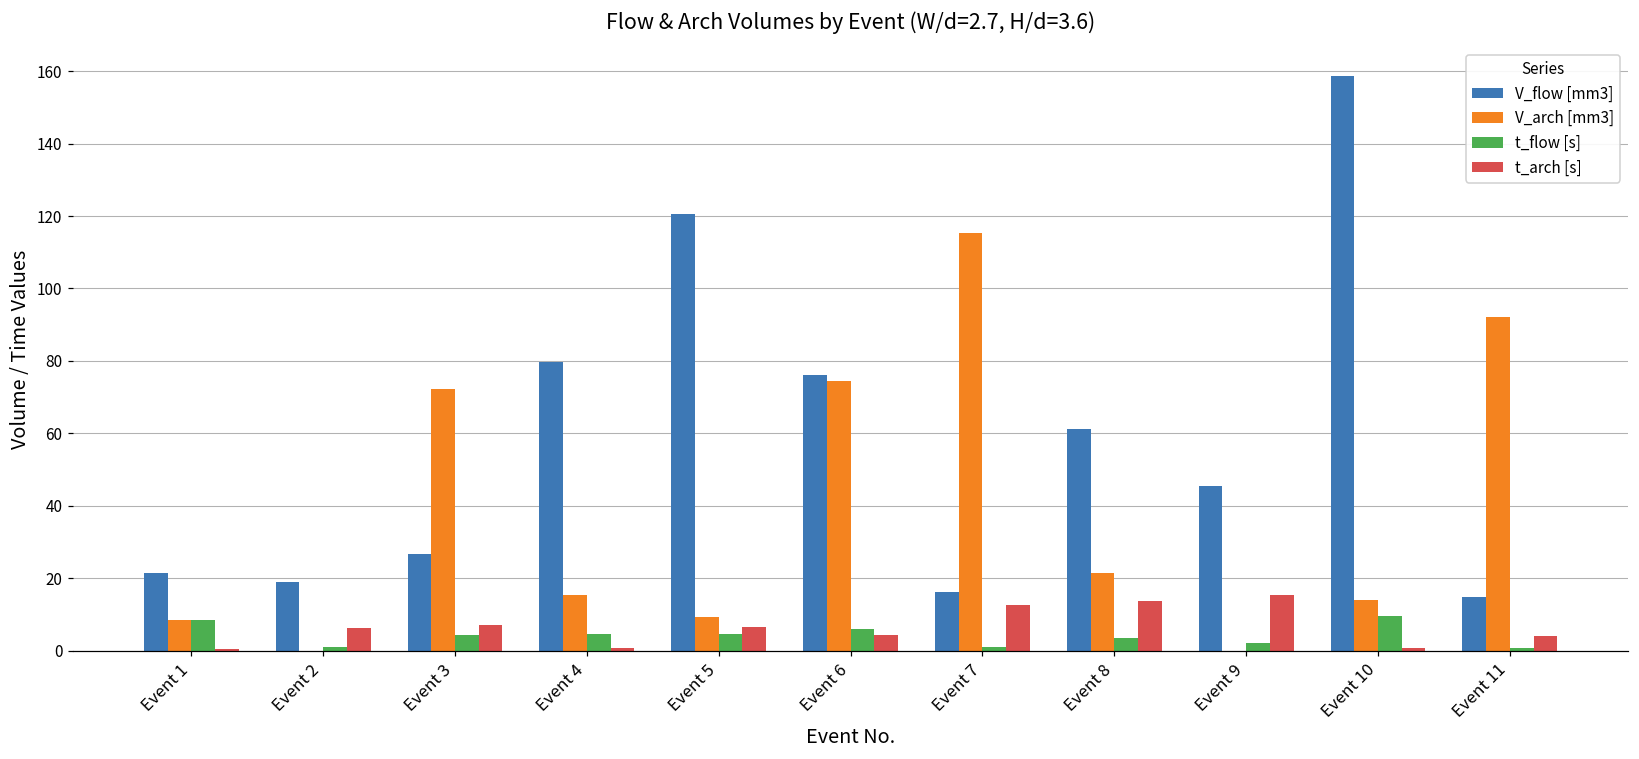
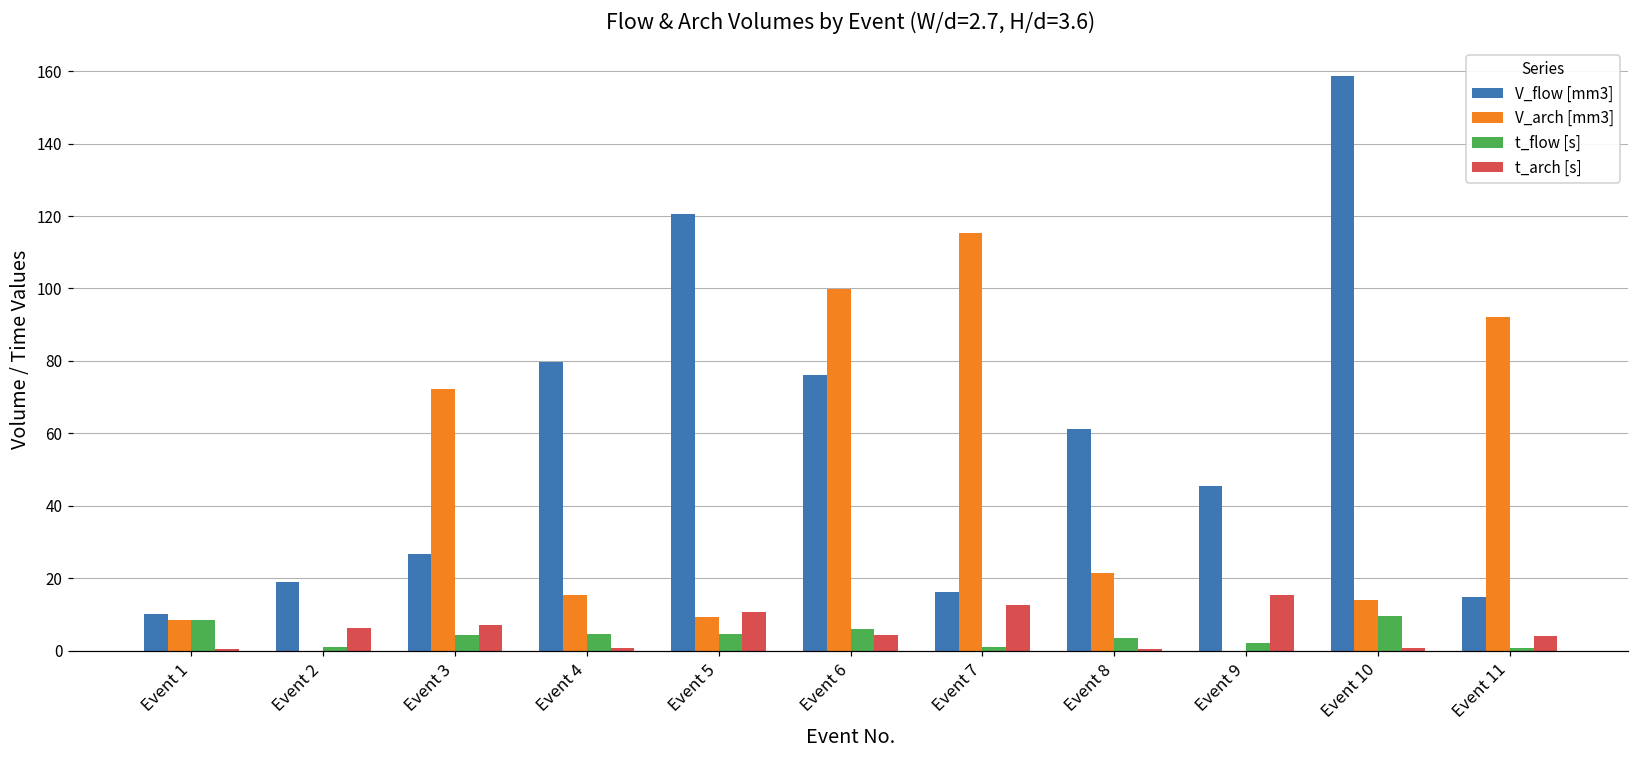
V_flow [mm3], Event 1: 22 -> 10
t_arch [s], Event 5: 7 -> 11
V_arch [mm3], Event 6: 75 -> 100
t_arch [s], Event 8: 14 -> 0
